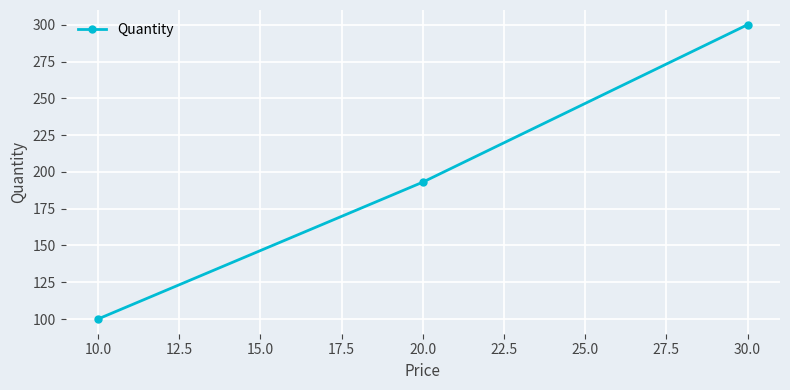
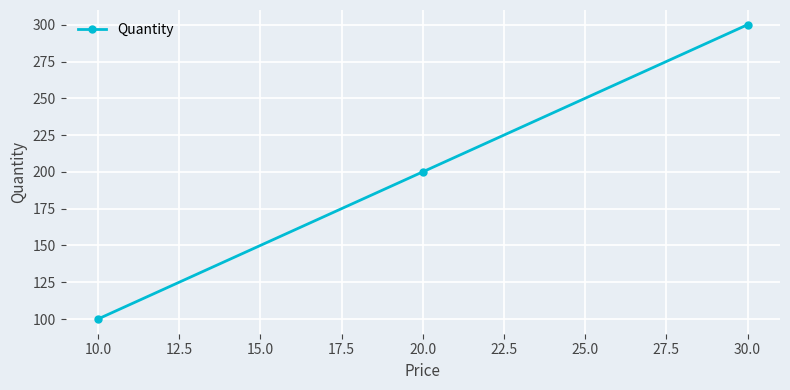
20.0: 193 -> 200
